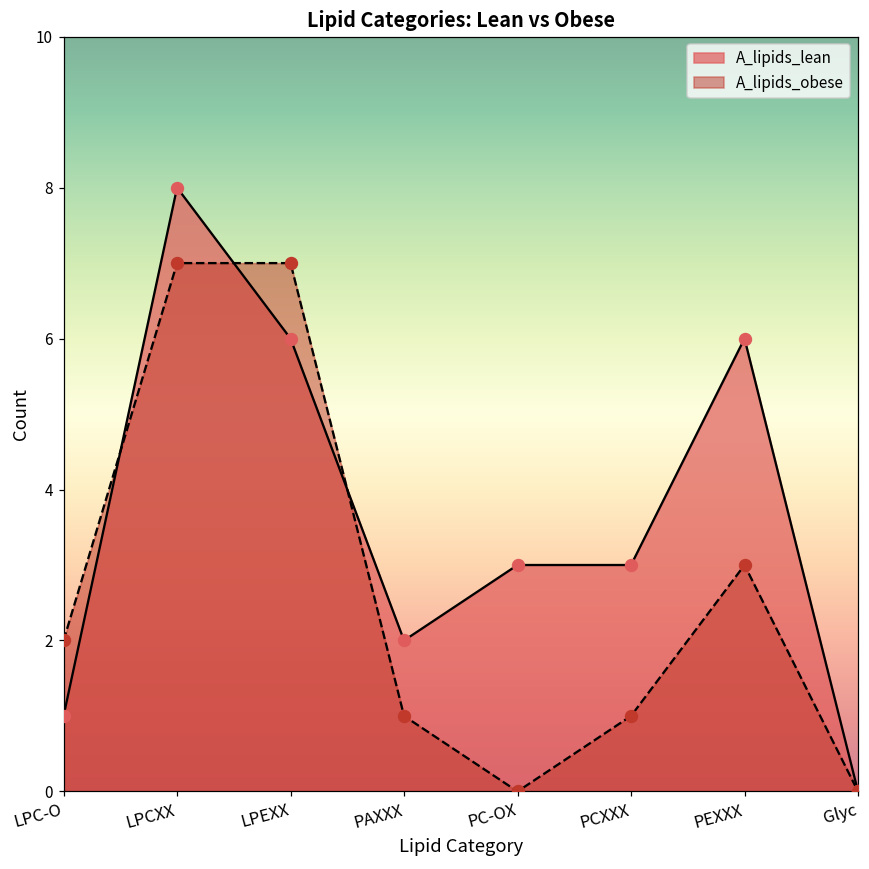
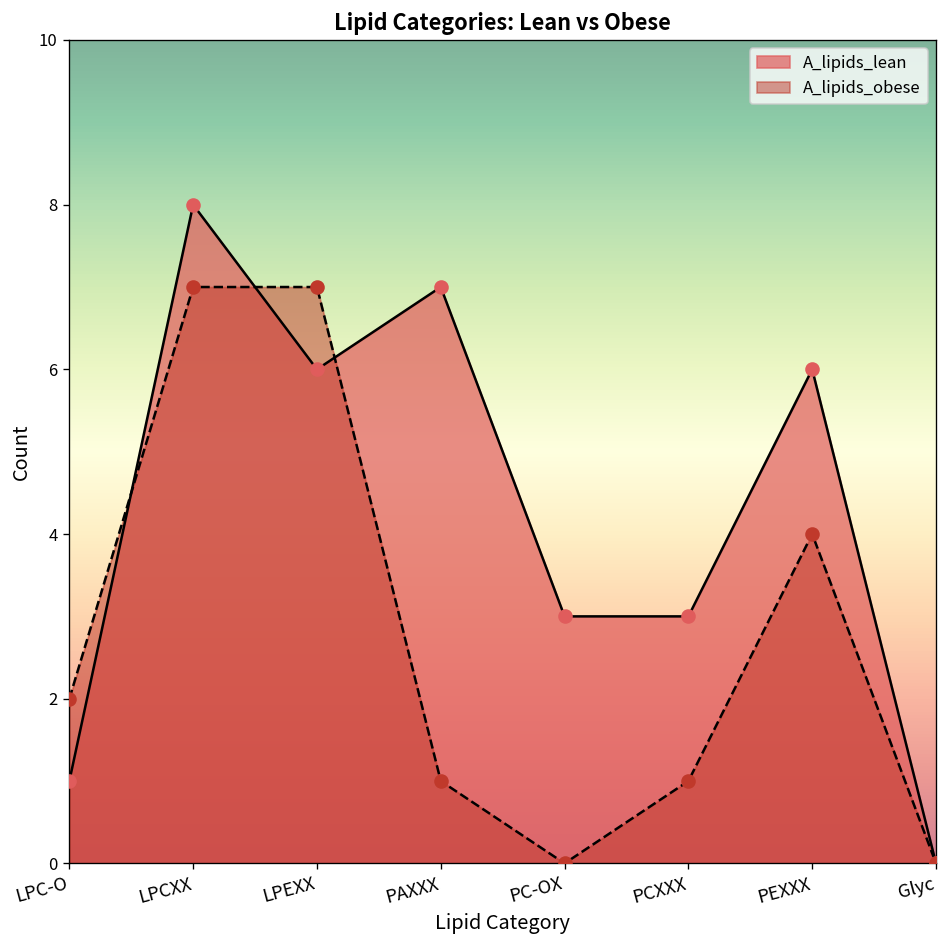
A_lipids_lean, PAXXX: 2 -> 7
A_lipids_obese, PEXXX: 3 -> 4
